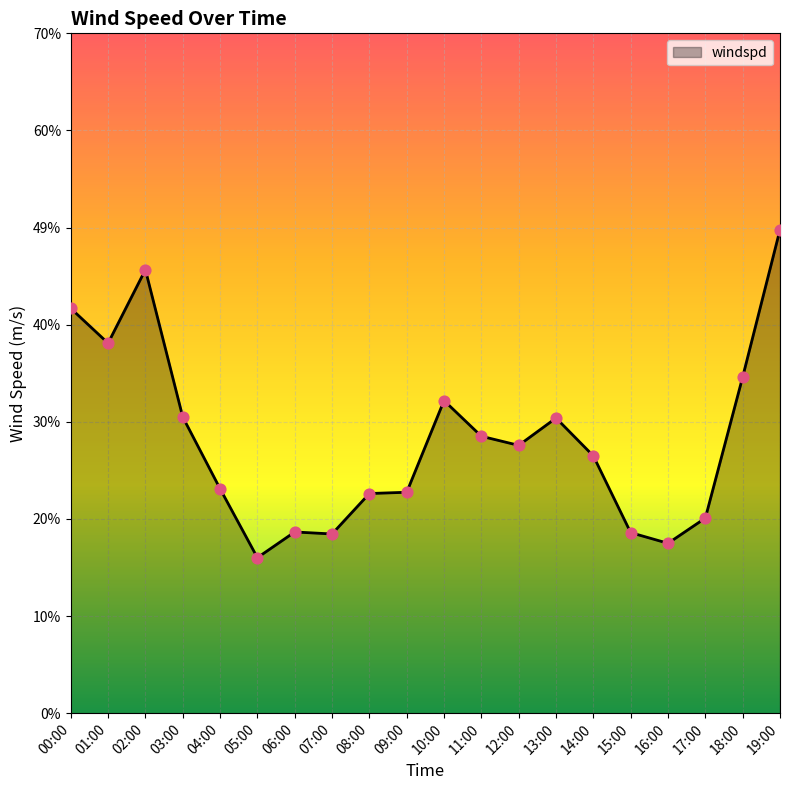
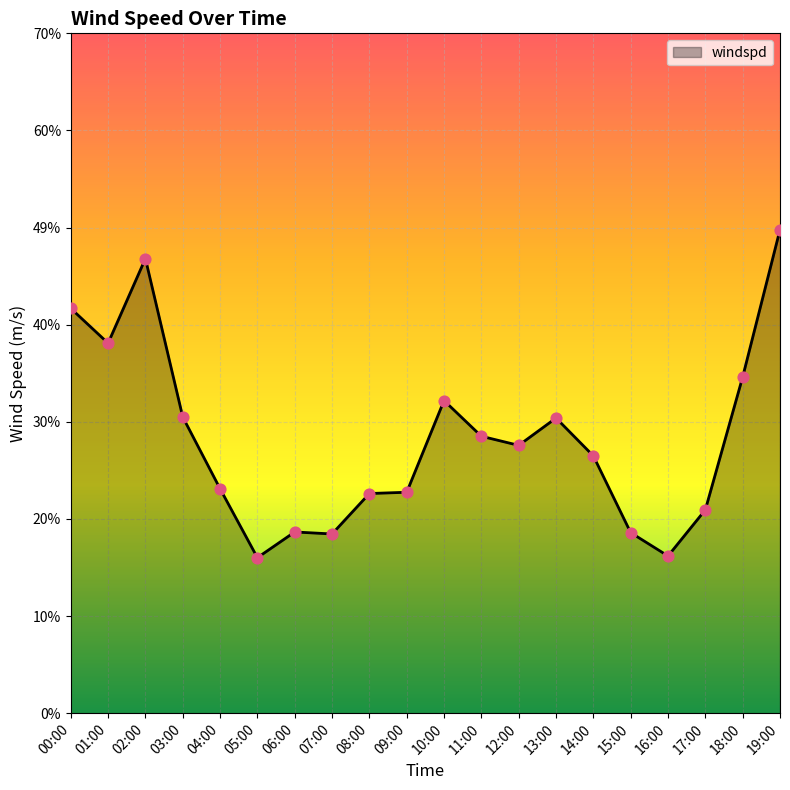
02:00: 46% -> 47%
16:00: 17% -> 16%
17:00: 20% -> 21%
